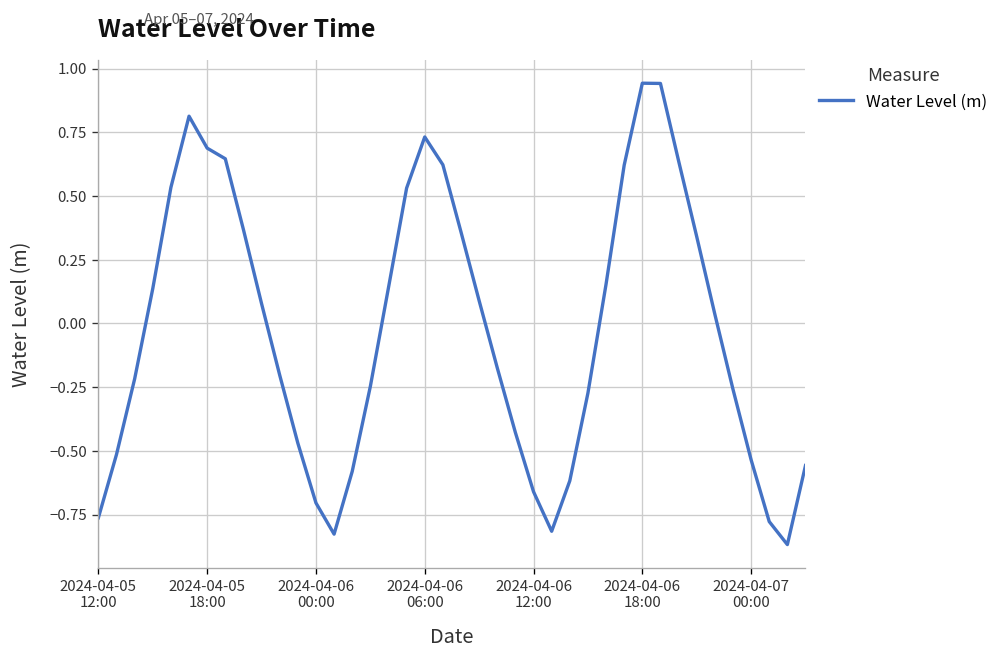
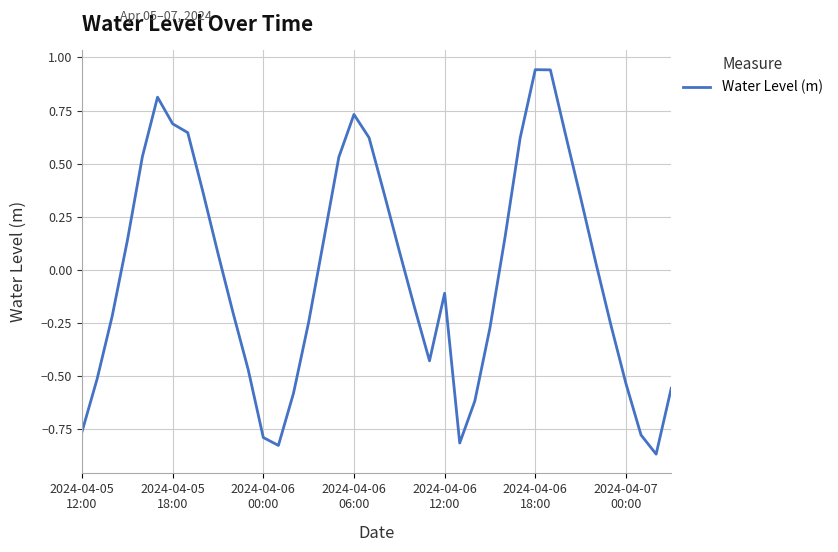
2024-04-06 00:00: -0.70 -> -0.79
2024-04-06 12:00: -0.66 -> -0.11
